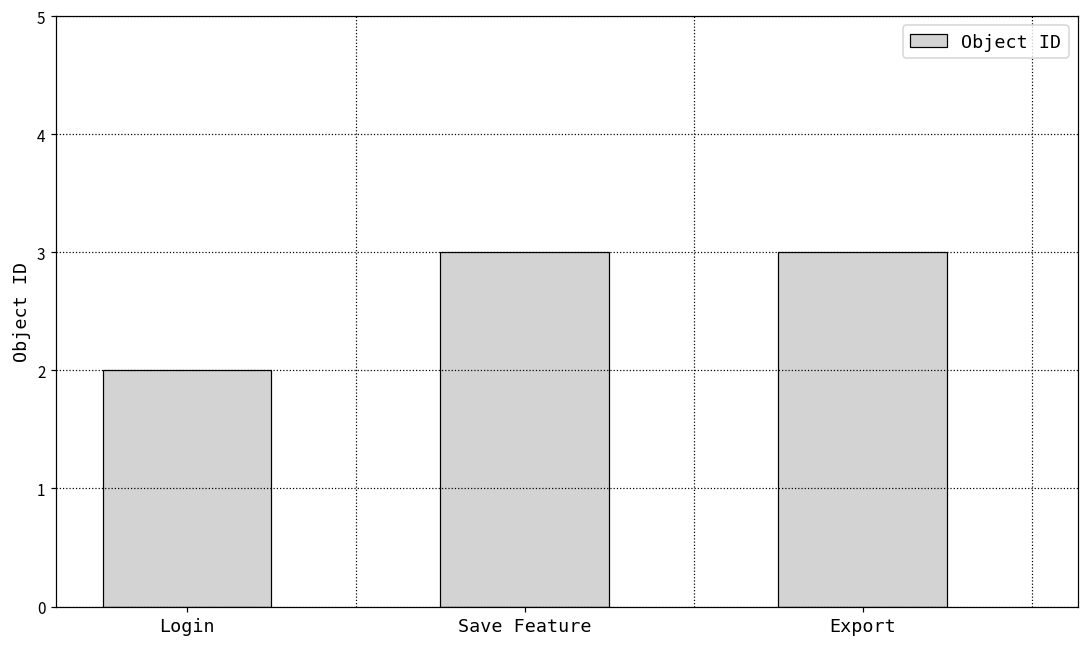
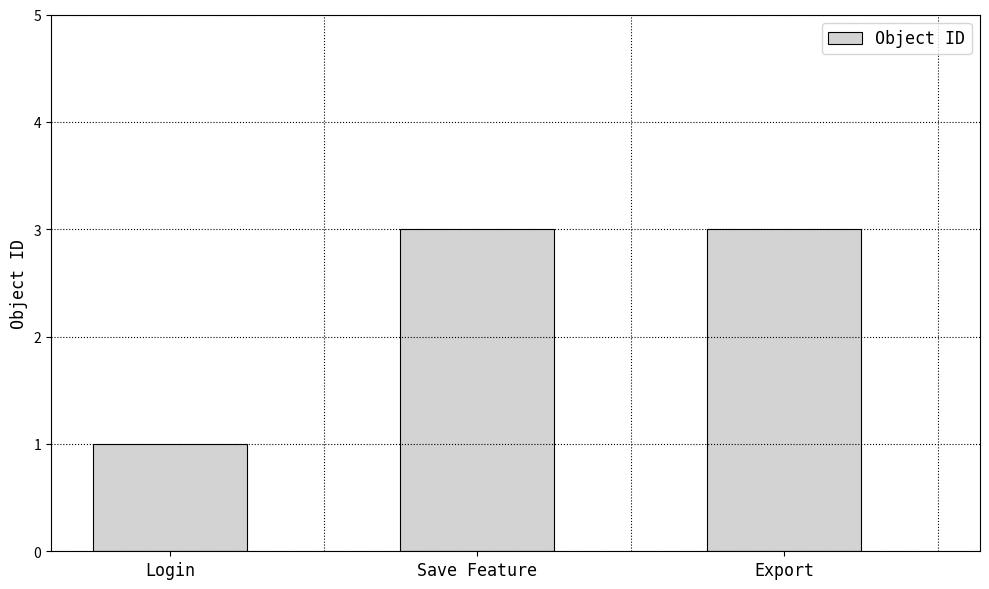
Login: 2 -> 1
